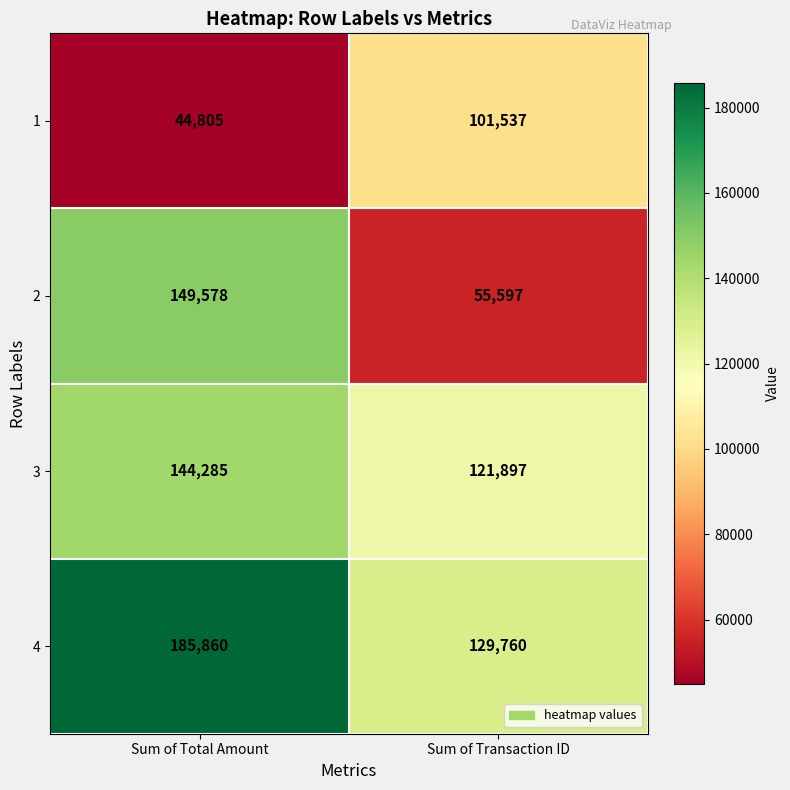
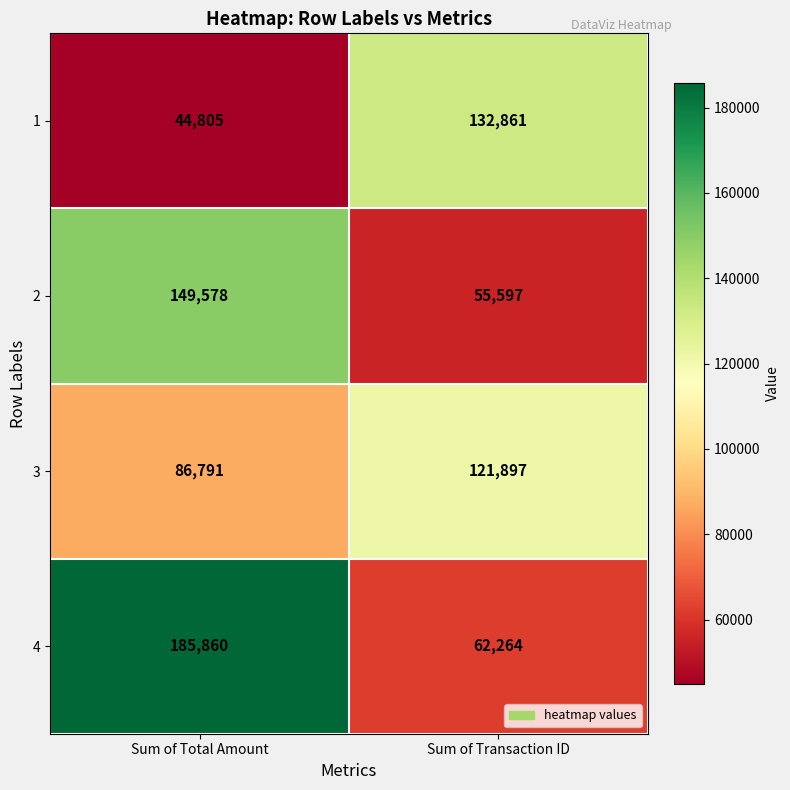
1, Sum of Transaction ID: 101,537 -> 132,861
3, Sum of Total Amount: 144,285 -> 86,791
4, Sum of Transaction ID: 129,760 -> 62,264
